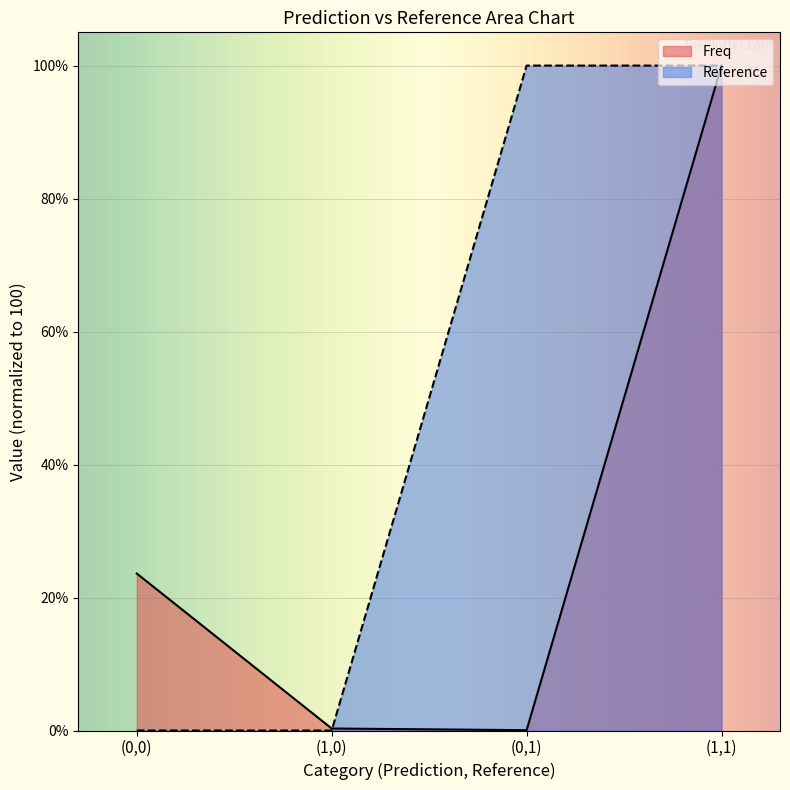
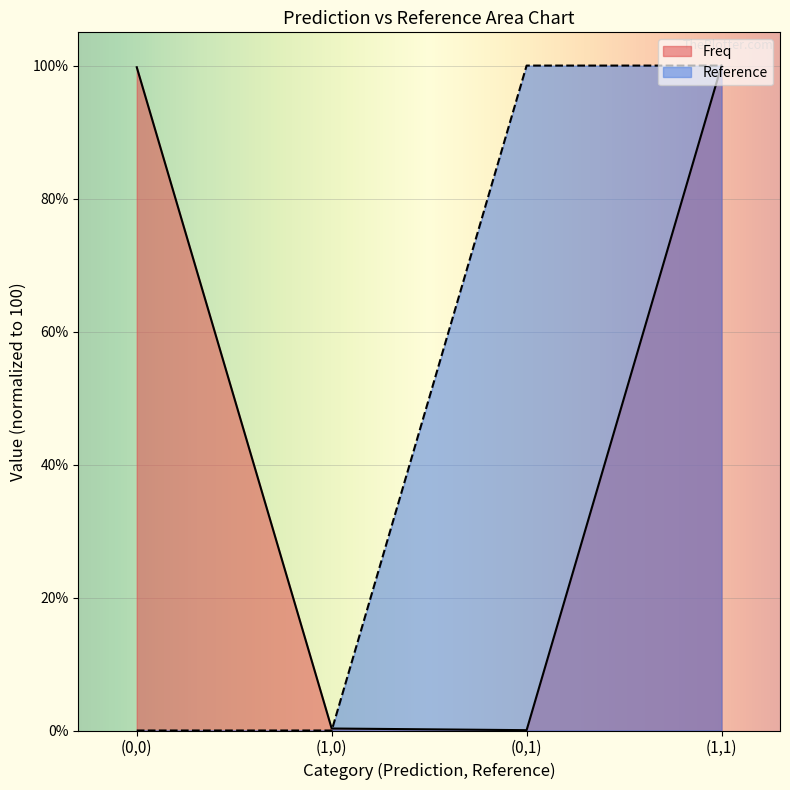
Freq, (0,0): 24% -> 100%
